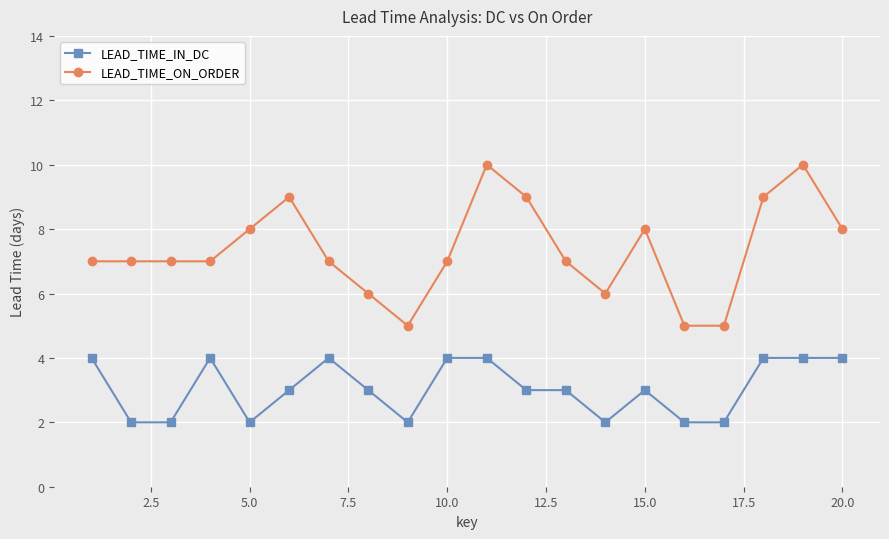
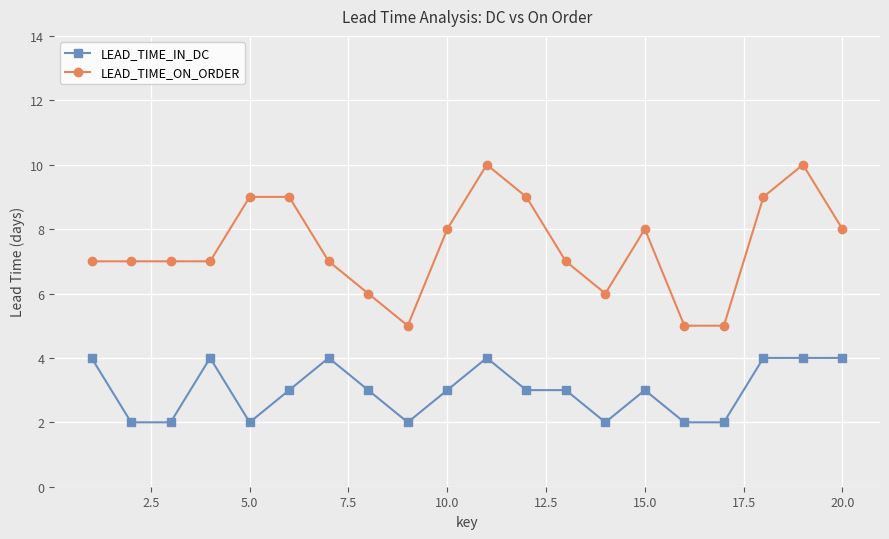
LEAD_TIME_ON_ORDER, 5.0: 8 -> 9
LEAD_TIME_IN_DC, 10.0: 4 -> 3
LEAD_TIME_ON_ORDER, 10.0: 7 -> 8
